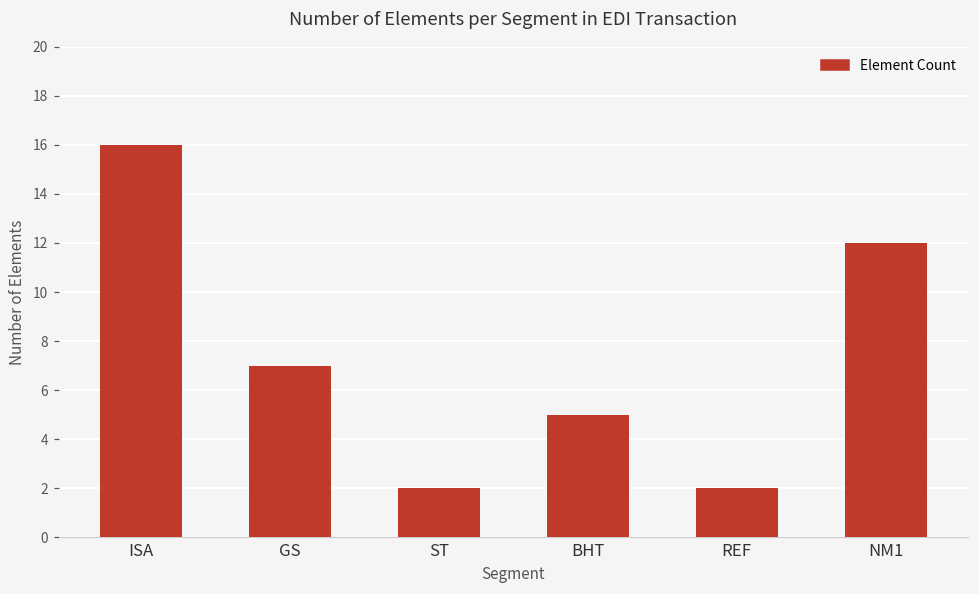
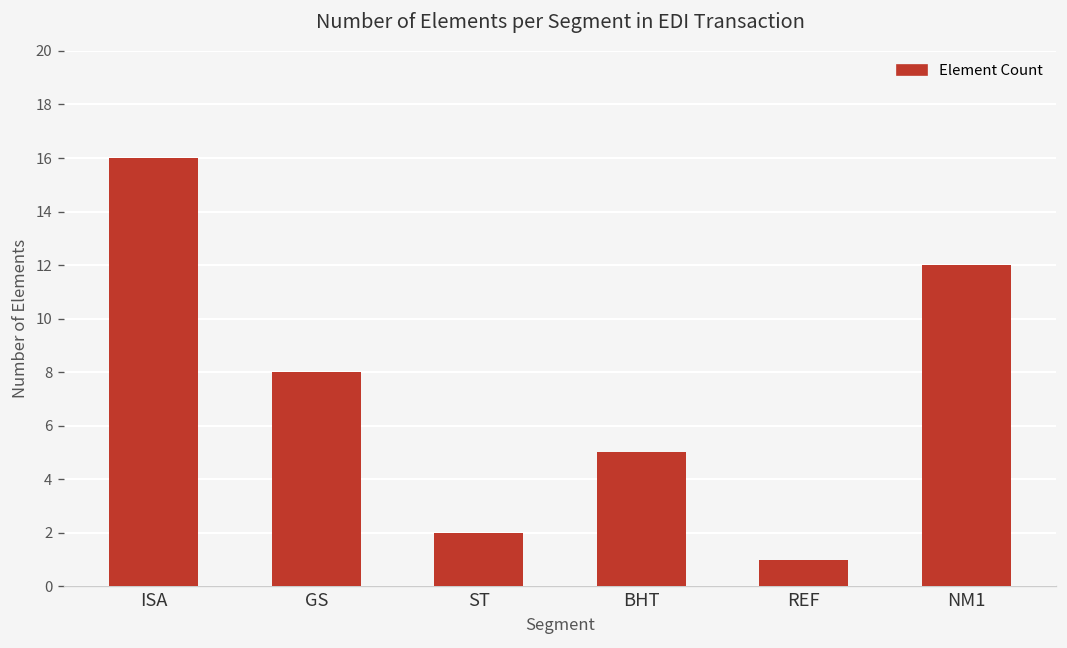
GS: 7 -> 8
REF: 2 -> 1
